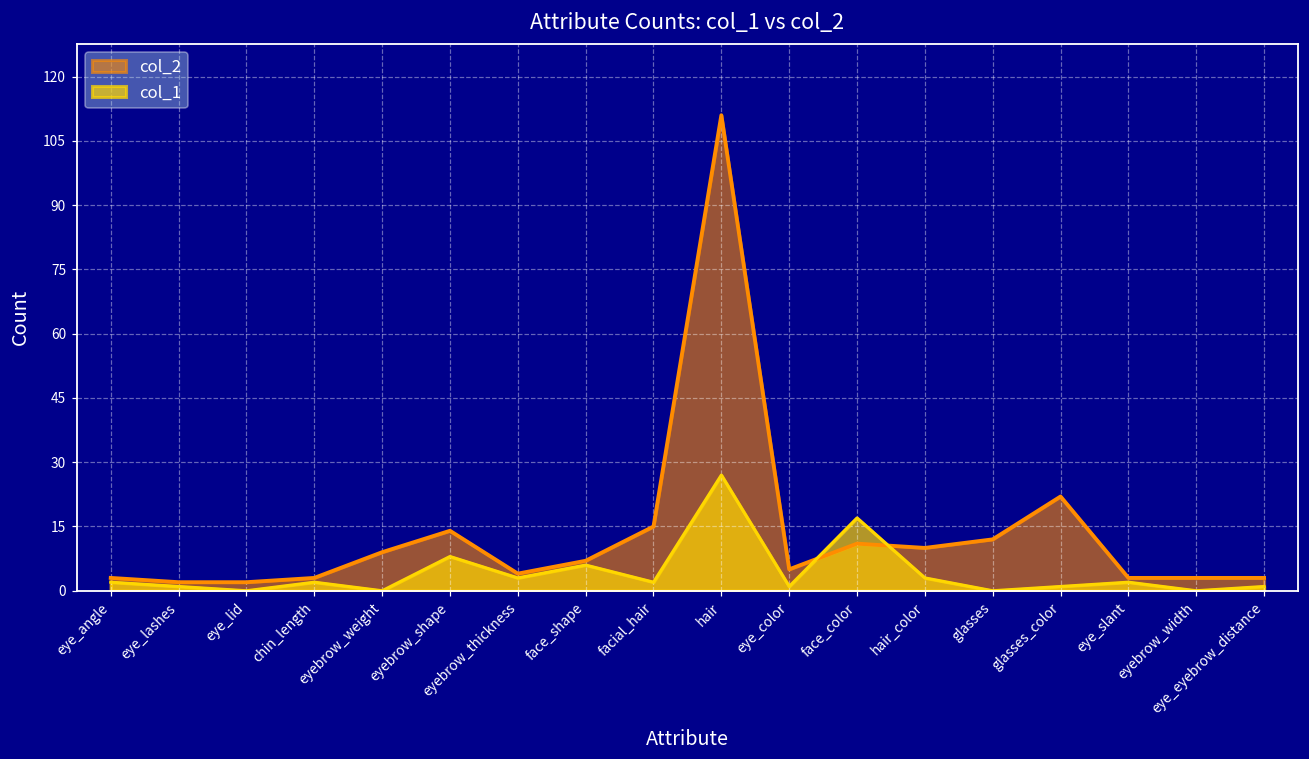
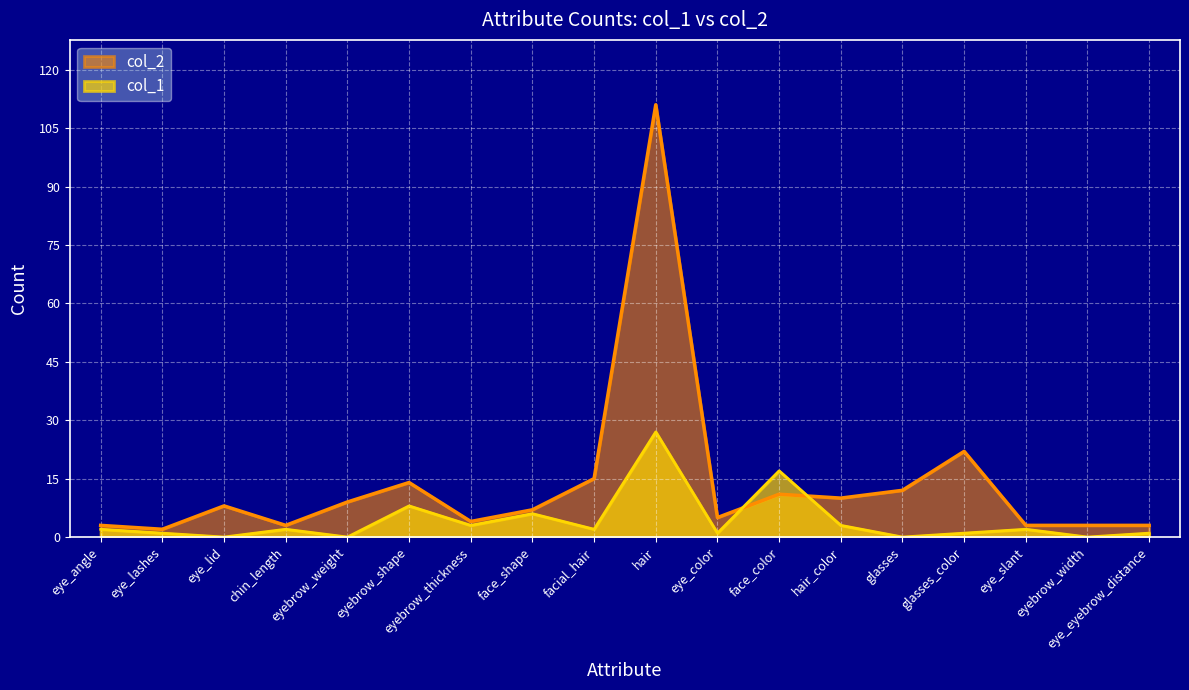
col_2, eye_lid: 2 -> 8
